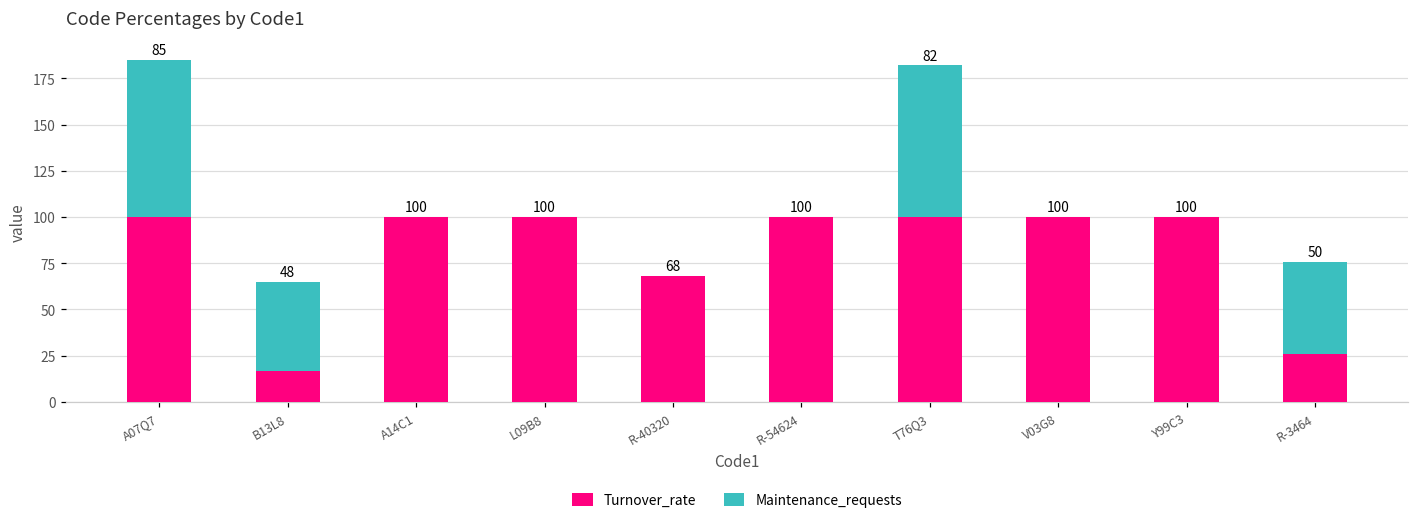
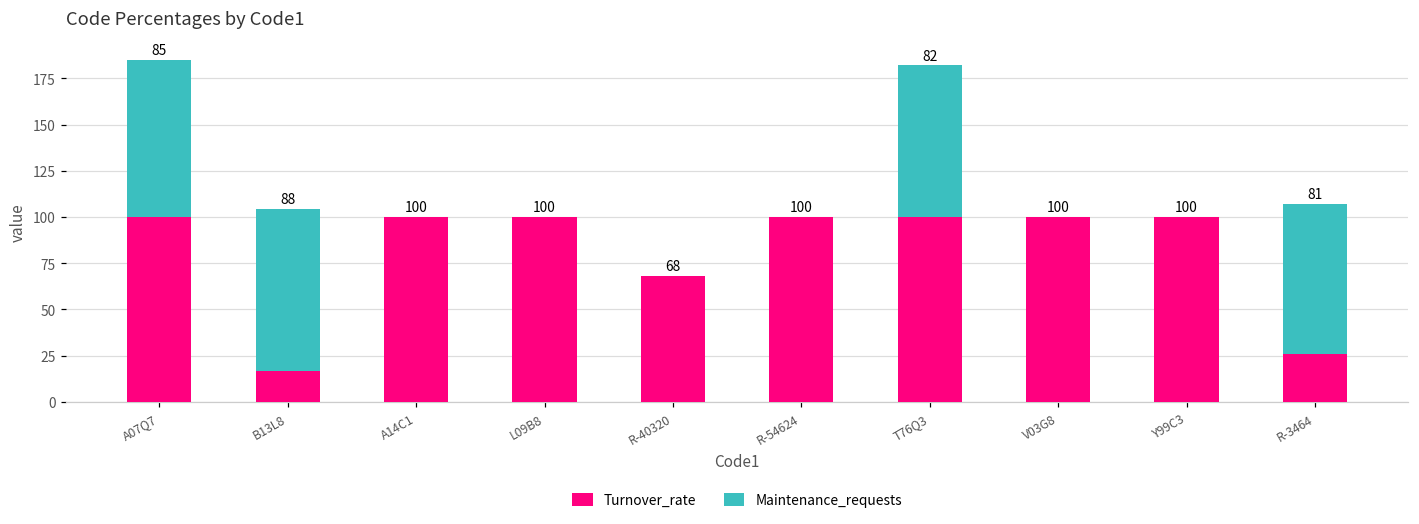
Maintenance_requests, B13L8: 48 -> 88
Maintenance_requests, R-3464: 50 -> 81
